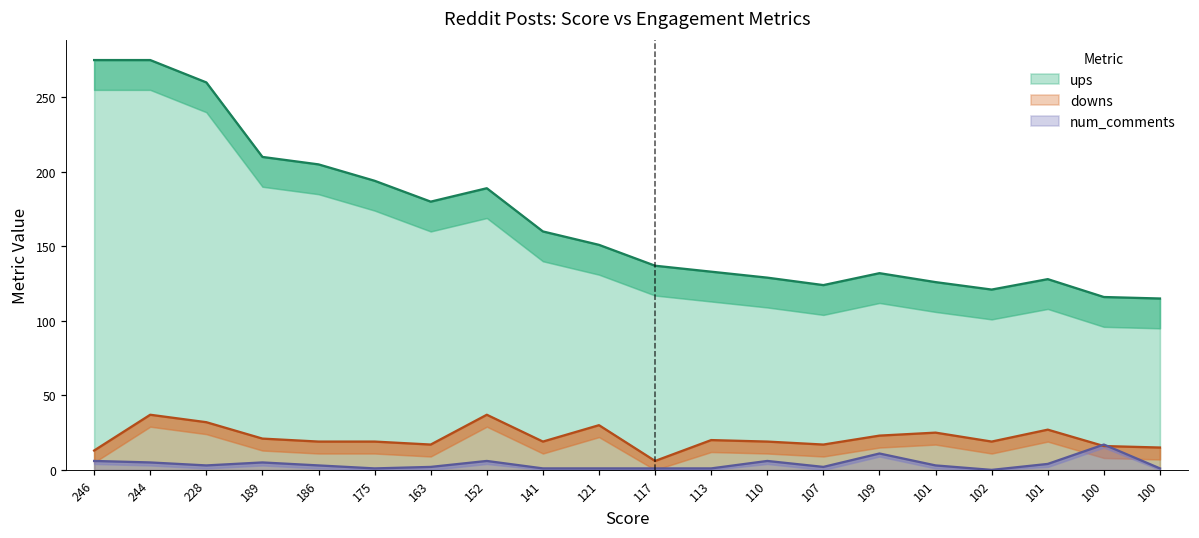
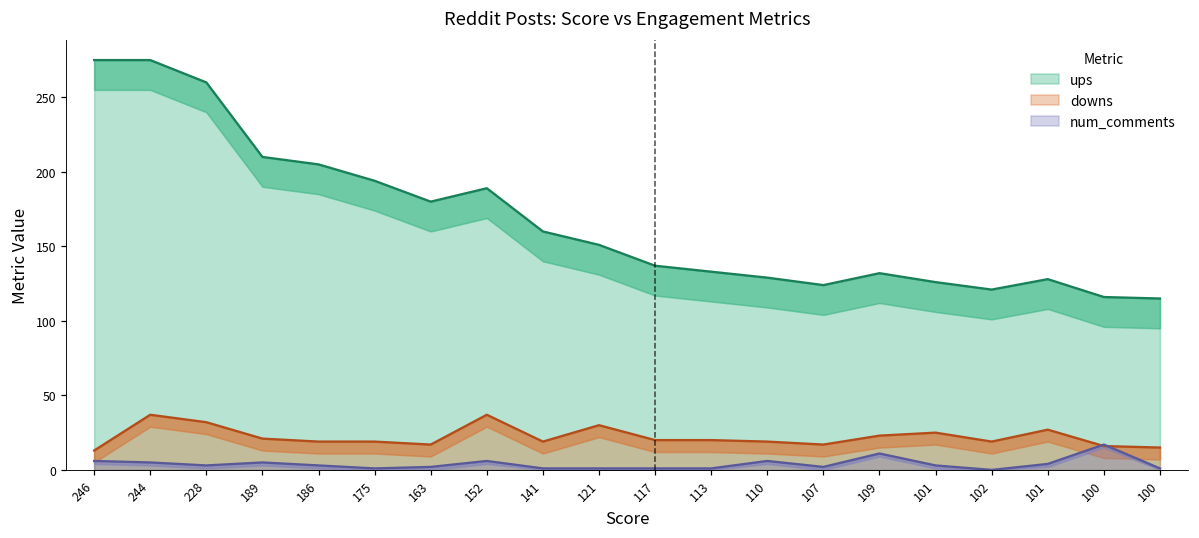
downs, 117: 6 -> 20
